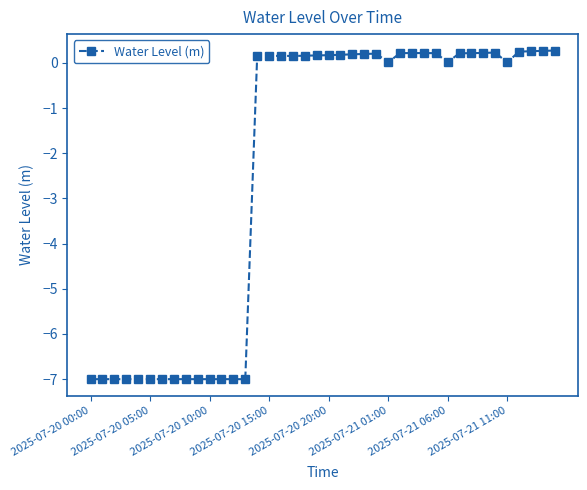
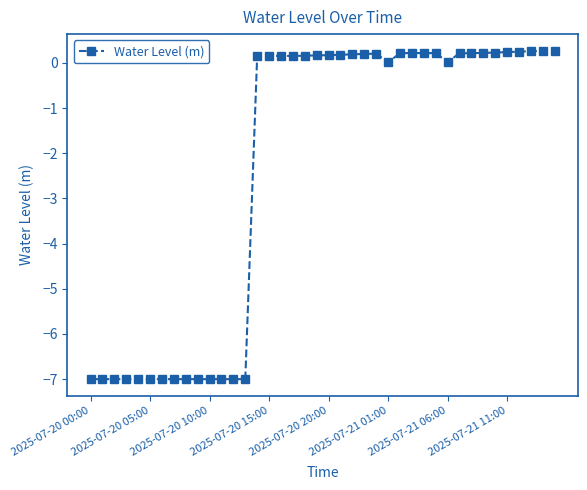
2025-07-21 11:00: 0.0 -> 0.2
